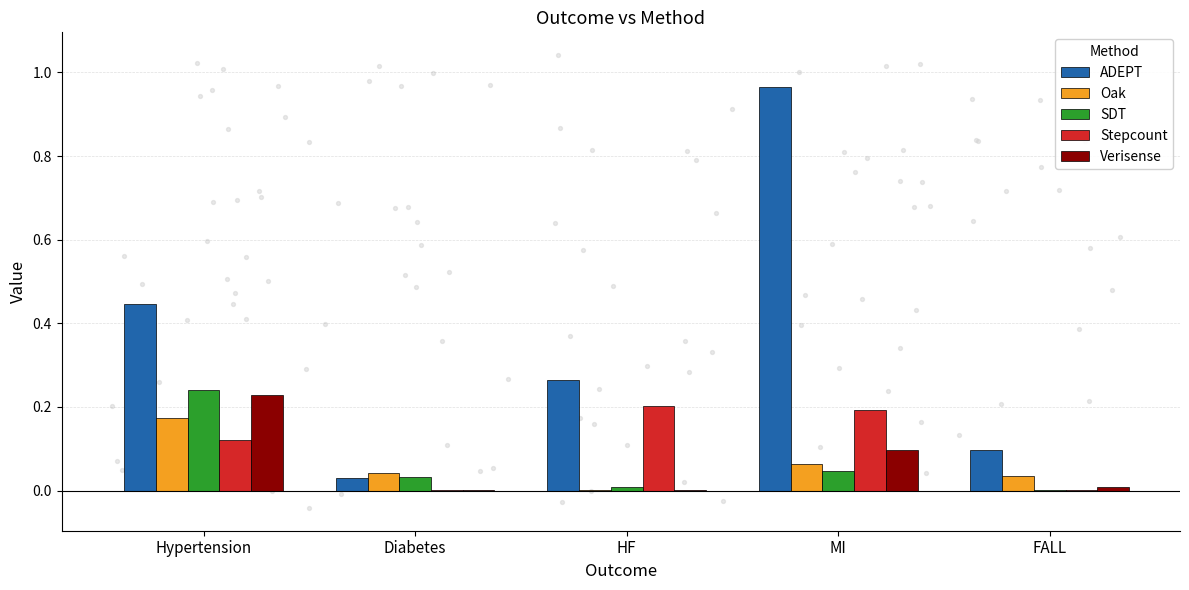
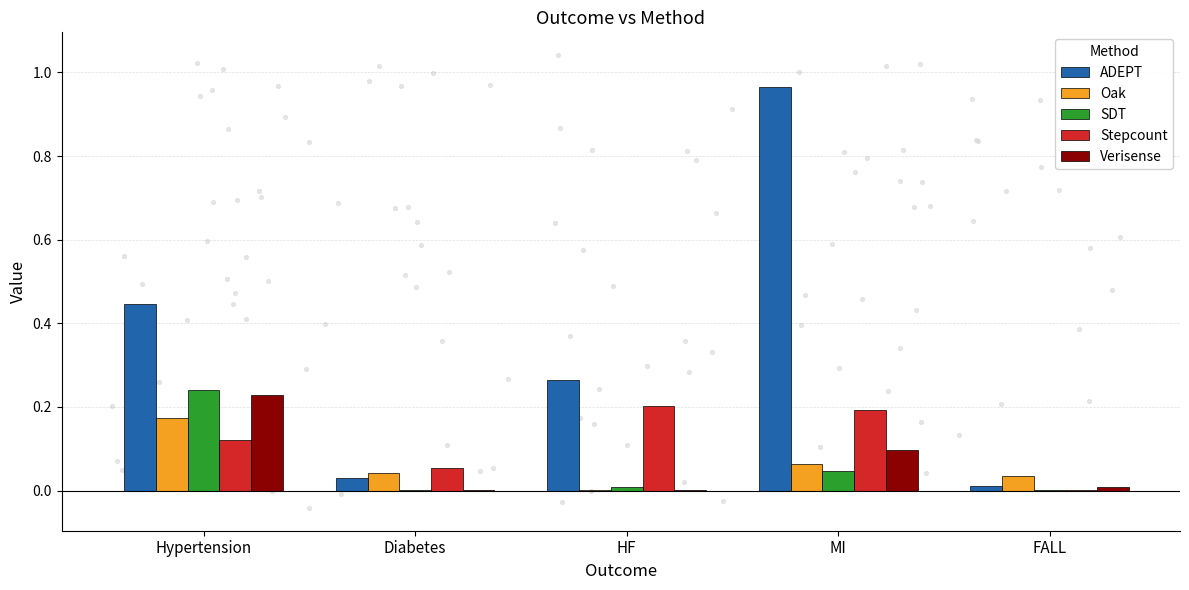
SDT, Diabetes: 0.03 -> 0.00
Stepcount, Diabetes: 0.00 -> 0.05
ADEPT, FALL: 0.10 -> 0.01
